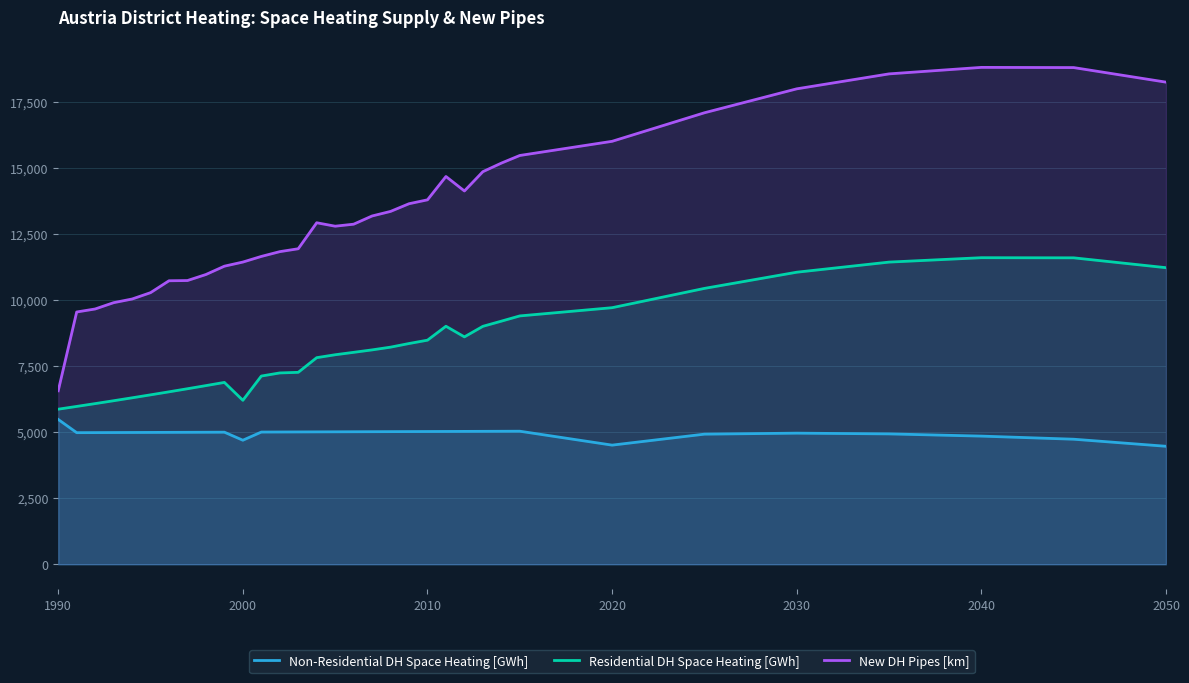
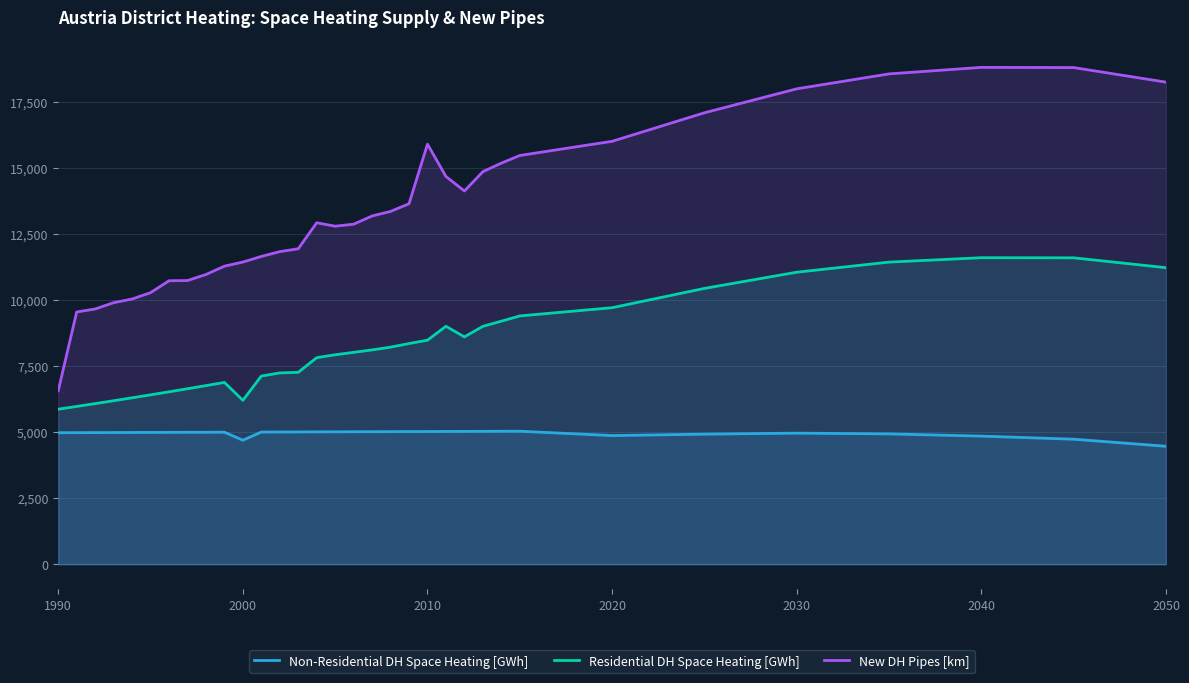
Non-Residential DH Space Heating [GWh], 1990: 5,500 -> 5,000
New DH Pipes [km], 2010: 13,800 -> 15,900
Non-Residential DH Space Heating [GWh], 2020: 4,500 -> 4,900
